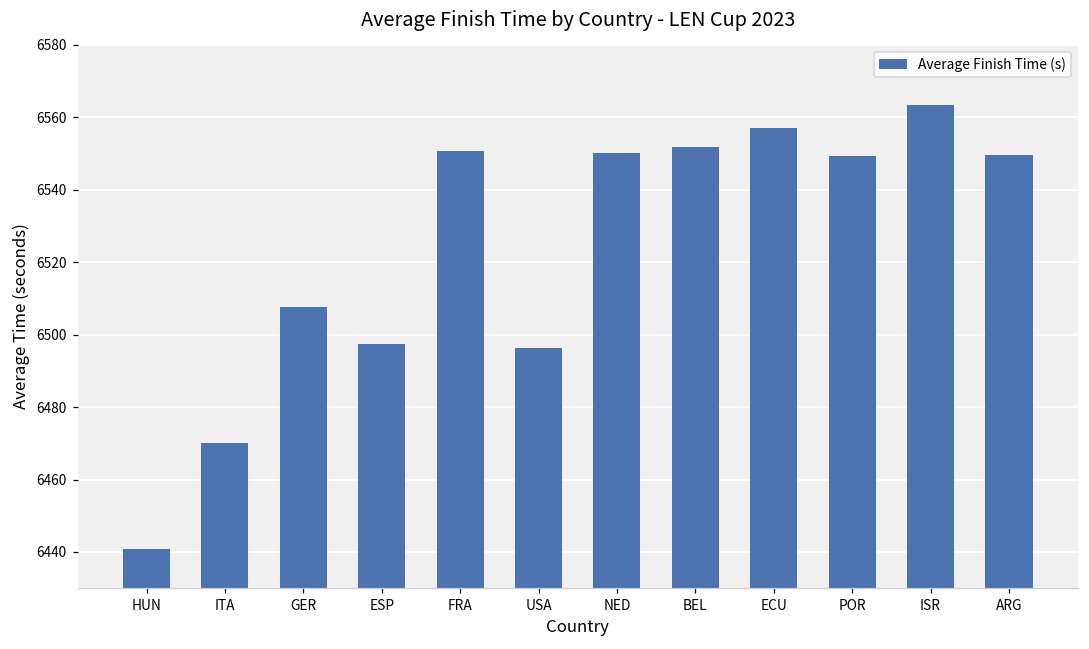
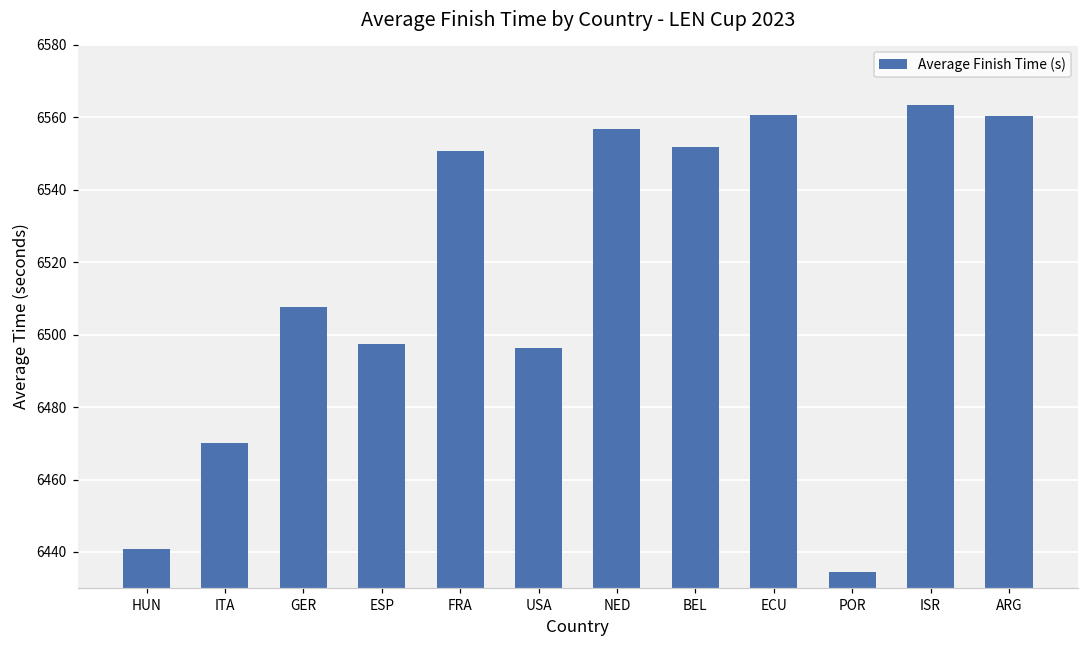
NED: 6550 -> 6557
ECU: 6557 -> 6561
POR: 6549 -> 6434
ARG: 6550 -> 6560
